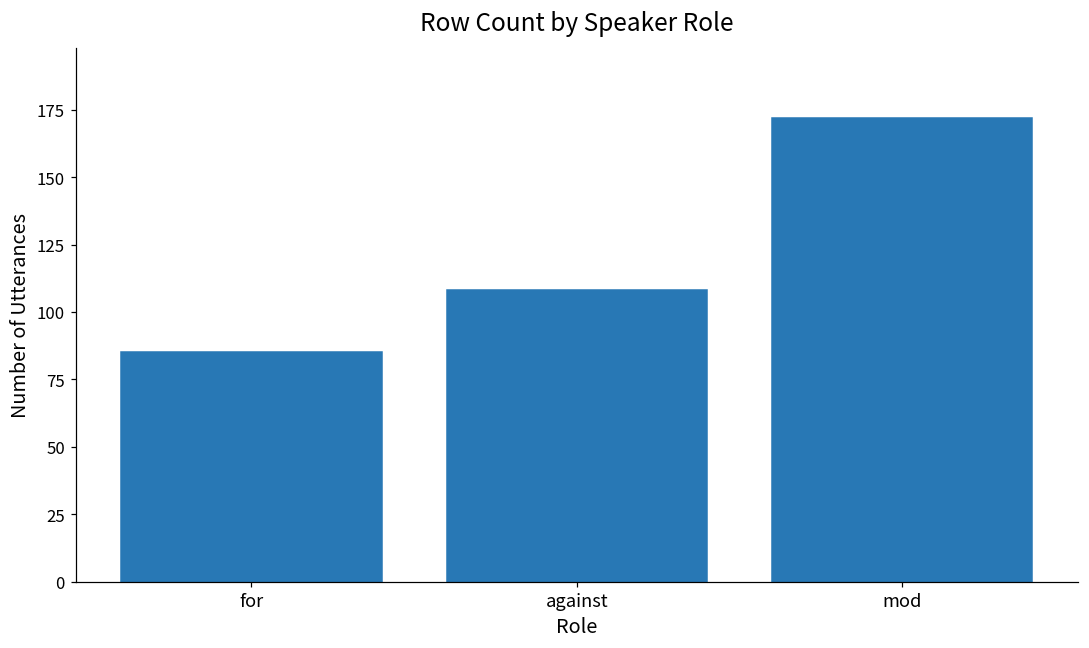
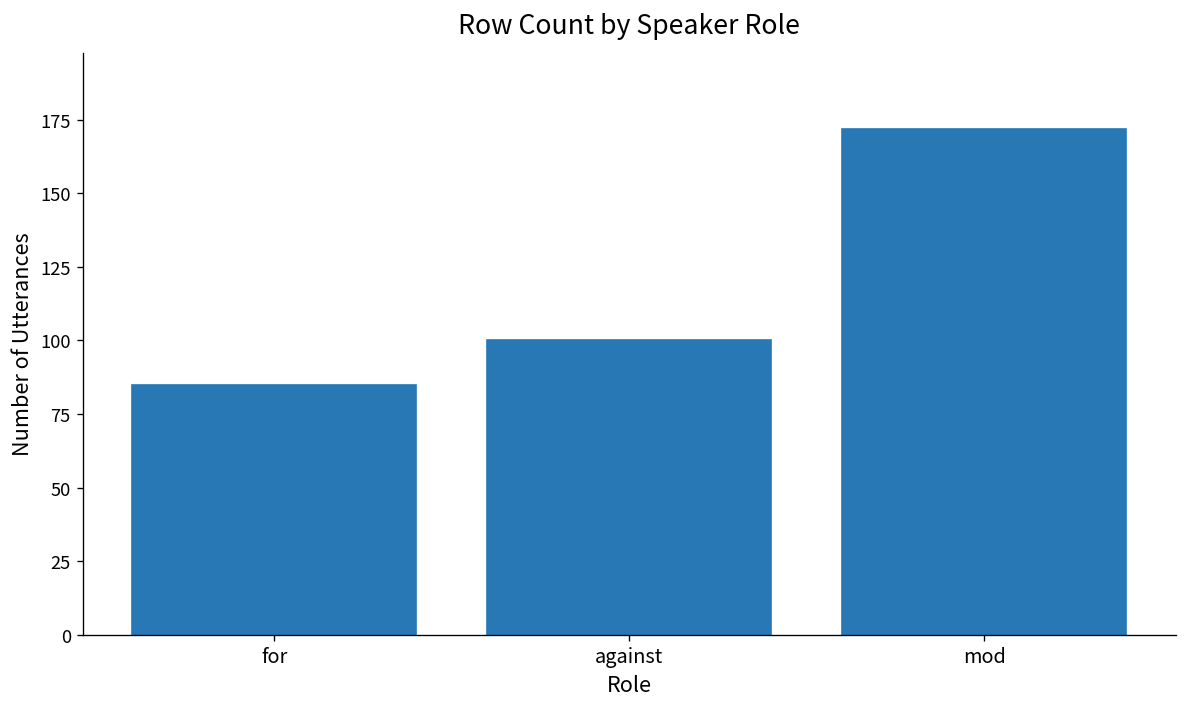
against: 108 -> 100
